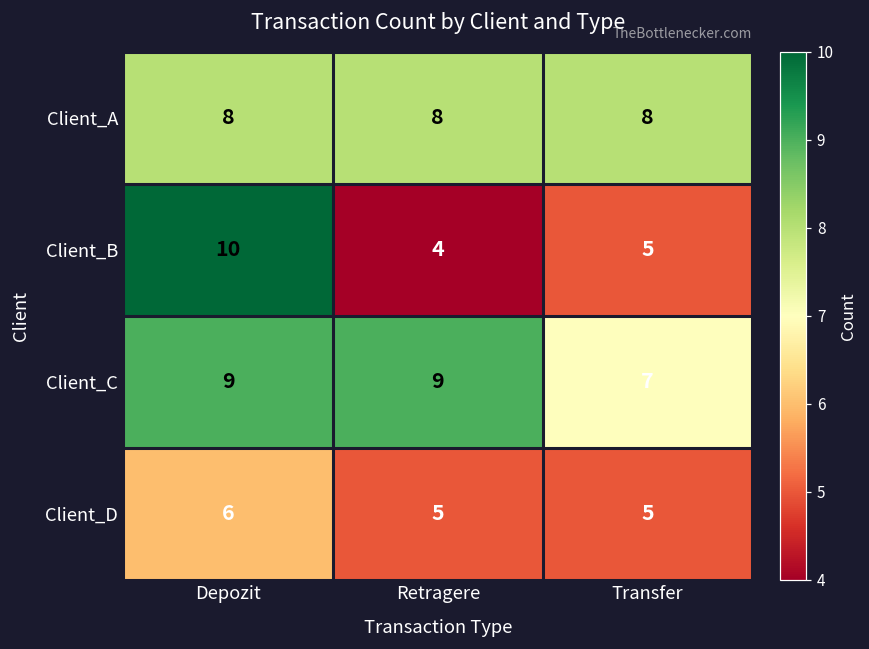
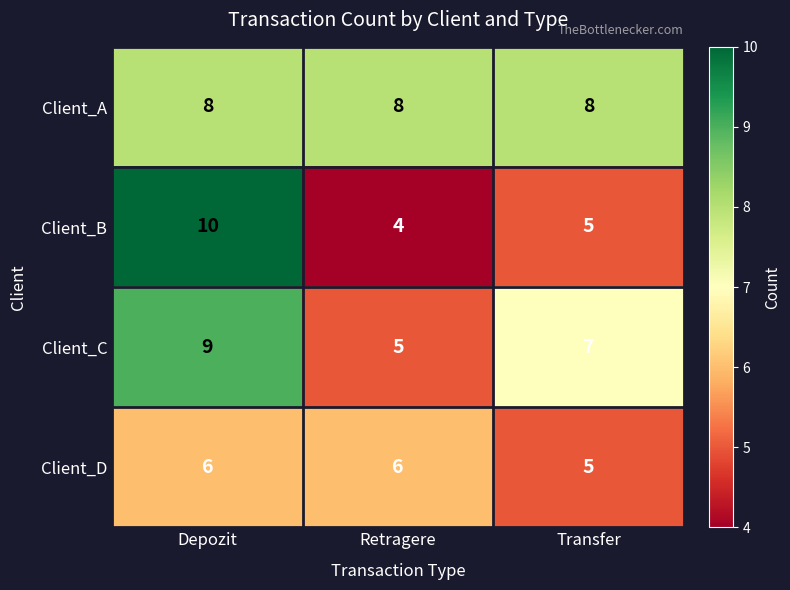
Client_C, Retragere: 9 -> 5
Client_D, Retragere: 5 -> 6
